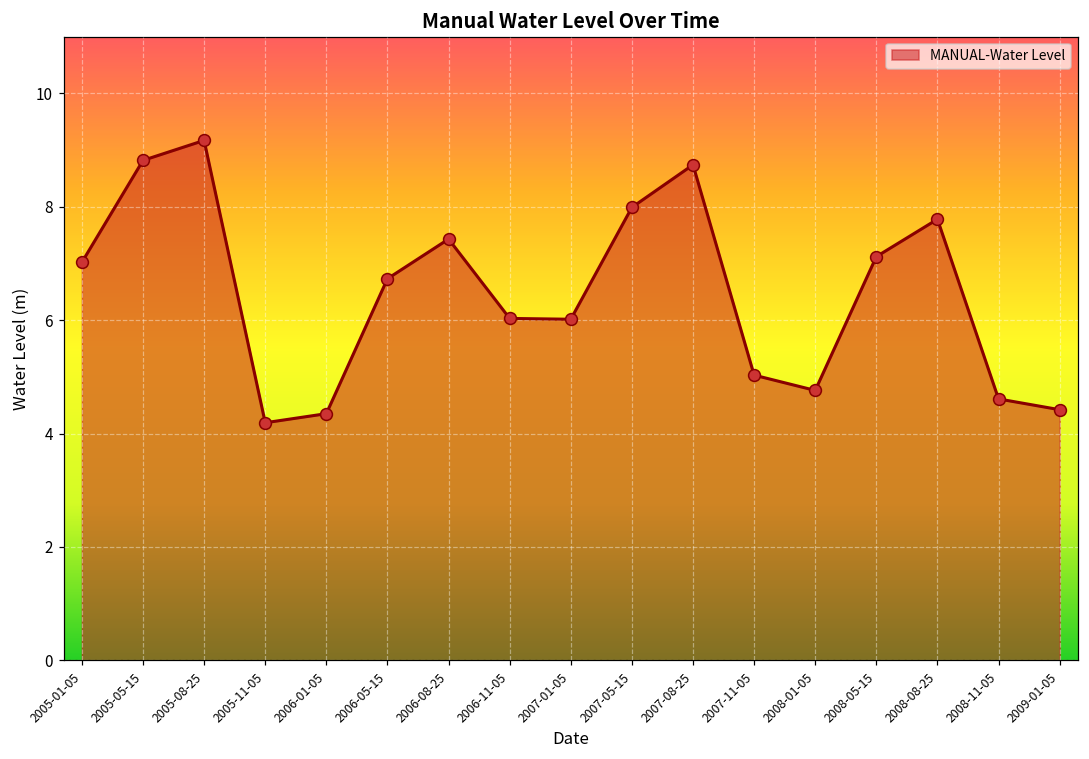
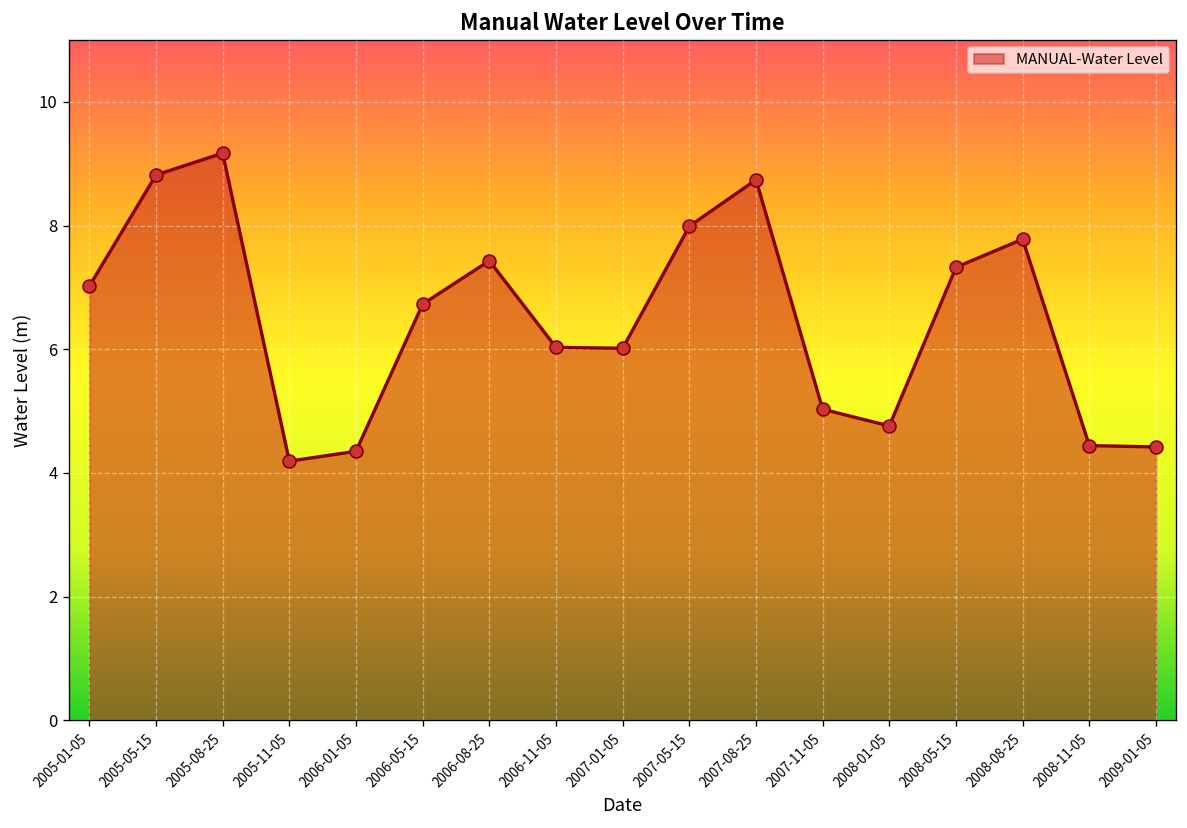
2008-05-15: 7.1 -> 7.3
2008-11-05: 4.6 -> 4.4
